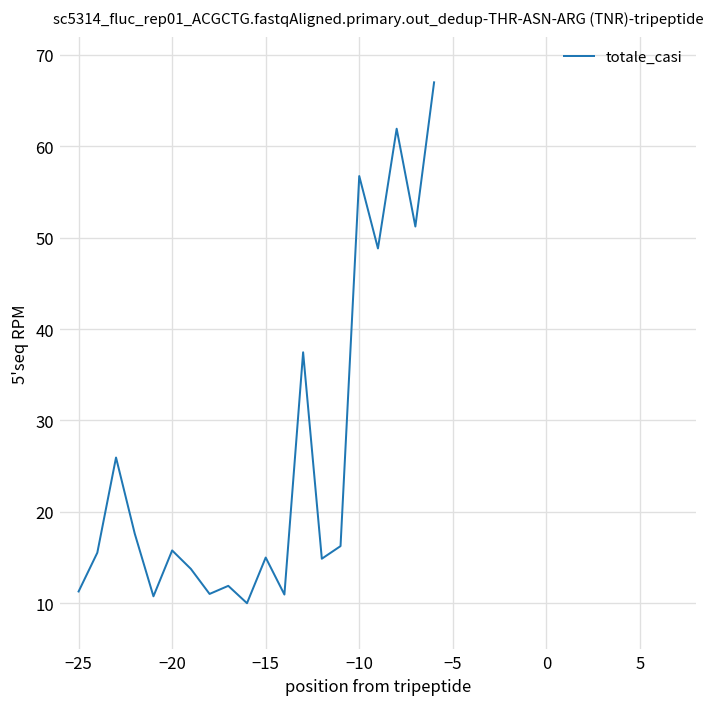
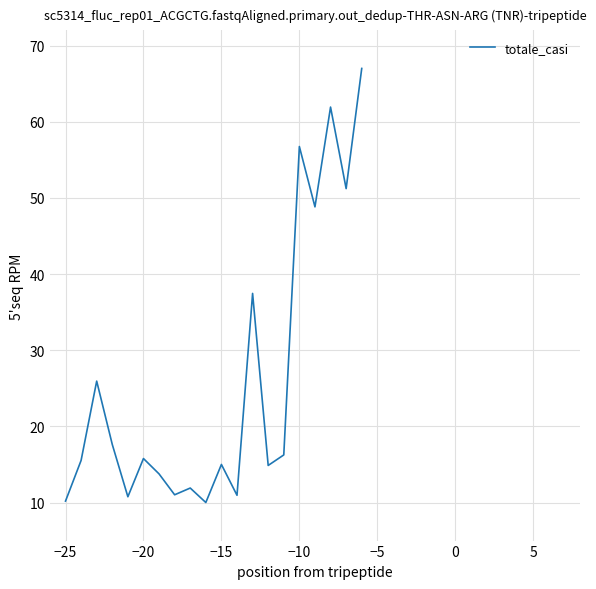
−25: 11 -> 10
